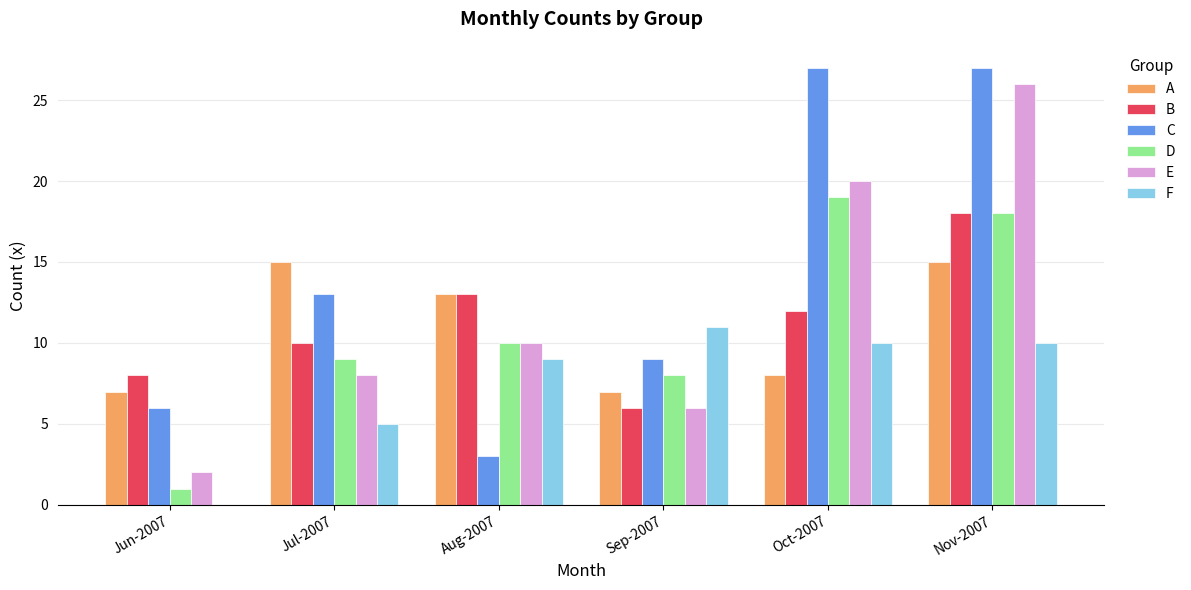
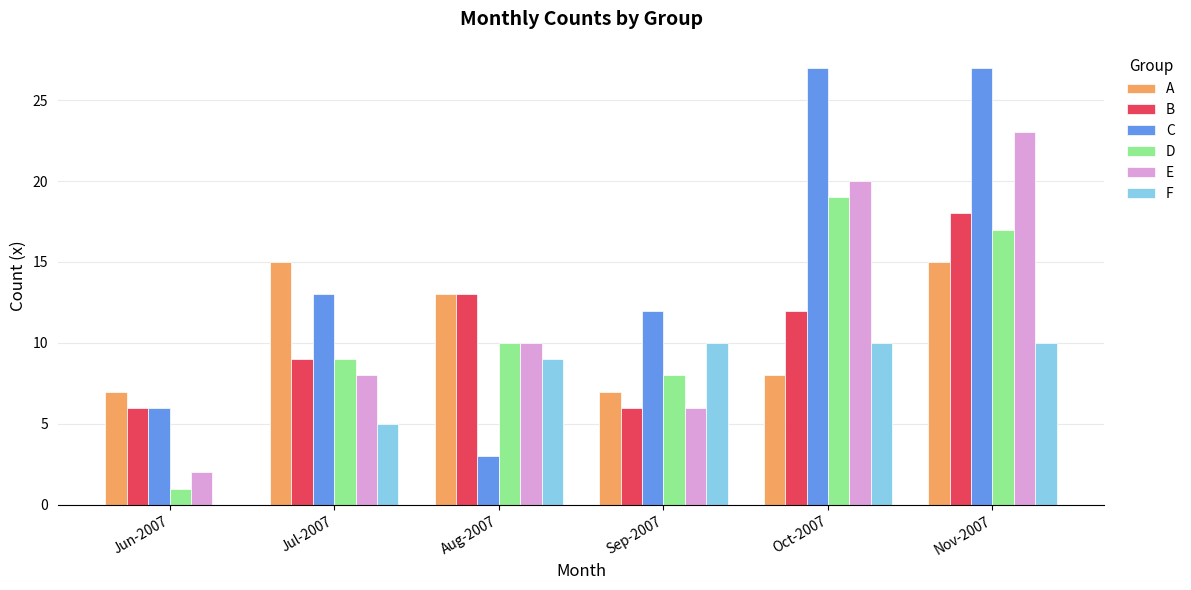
B, Jun-2007: 8 -> 6
B, Jul-2007: 10 -> 9
C, Sep-2007: 9 -> 12
F, Sep-2007: 11 -> 10
D, Nov-2007: 18 -> 17
E, Nov-2007: 26 -> 23
